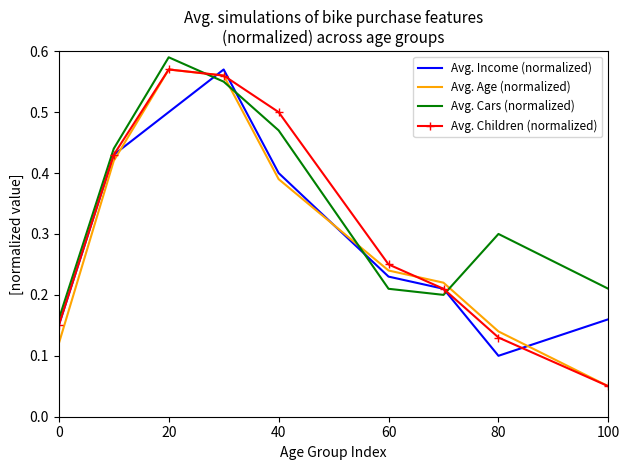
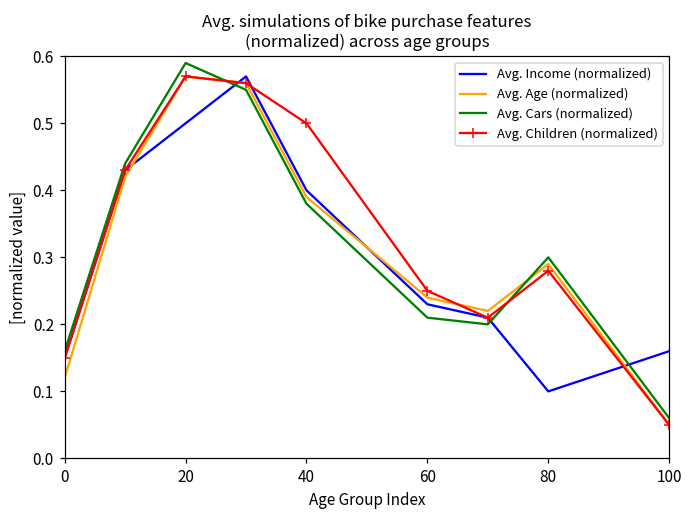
Avg. Cars (normalized), 40: 0.47 -> 0.38
Avg. Age (normalized), 80: 0.14 -> 0.29
Avg. Children (normalized), 80: 0.13 -> 0.28
Avg. Cars (normalized), 100: 0.21 -> 0.06
